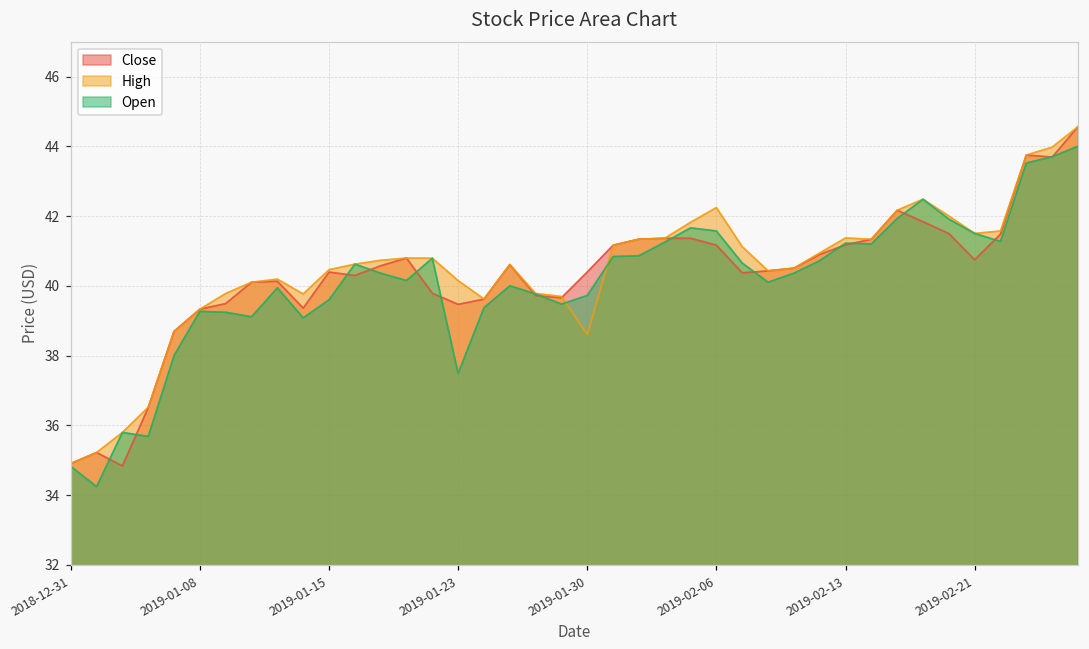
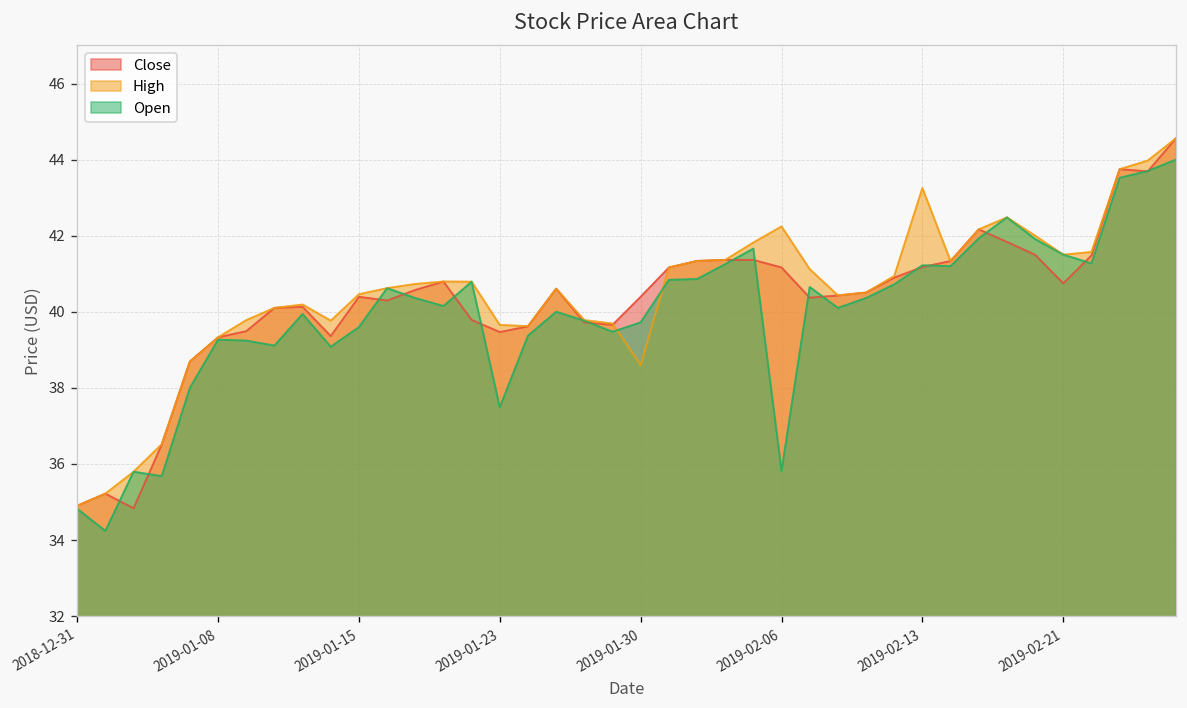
High, 2019-01-23: 40.1 -> 39.7
Open, 2019-02-06: 41.6 -> 35.8
High, 2019-02-13: 41.4 -> 43.3
